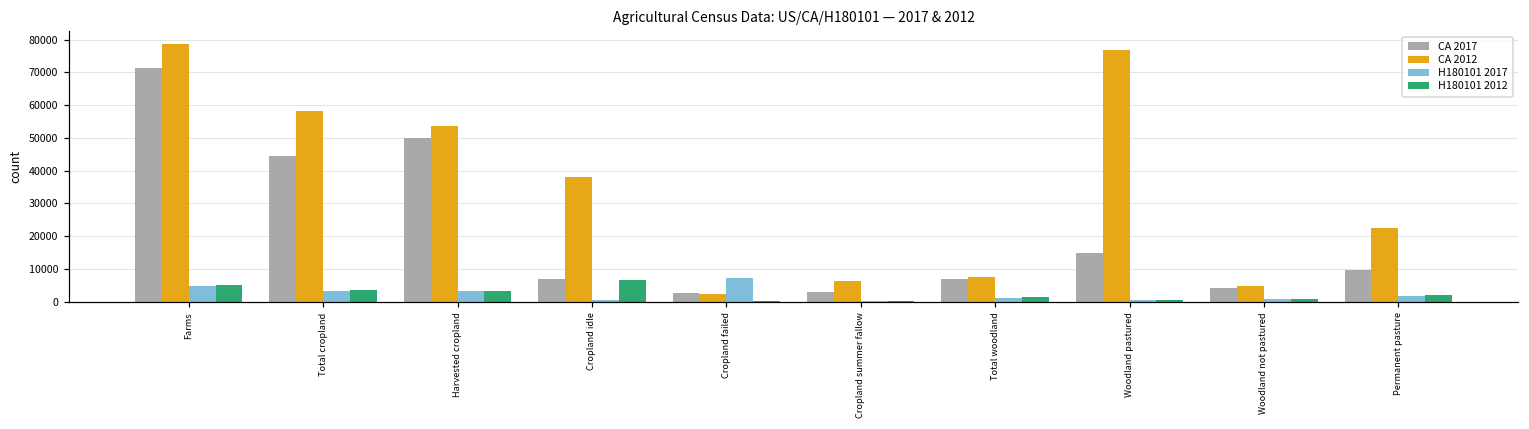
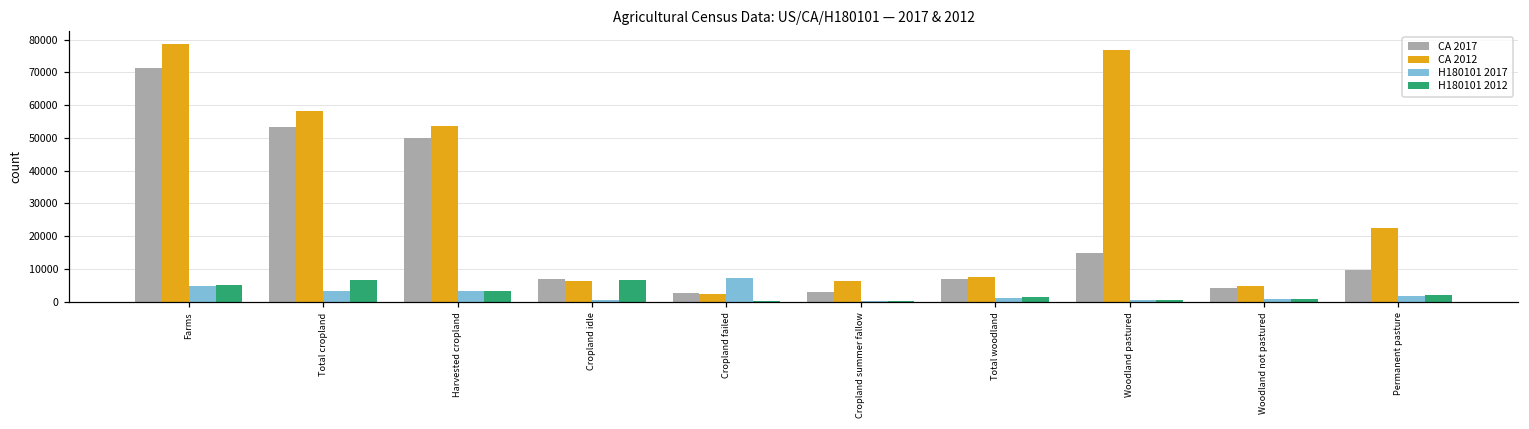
CA 2017, Total cropland: 45000 -> 53000
H180101 2012, Total cropland: 4000 -> 7000
CA 2012, Cropland idle: 38000 -> 6000
